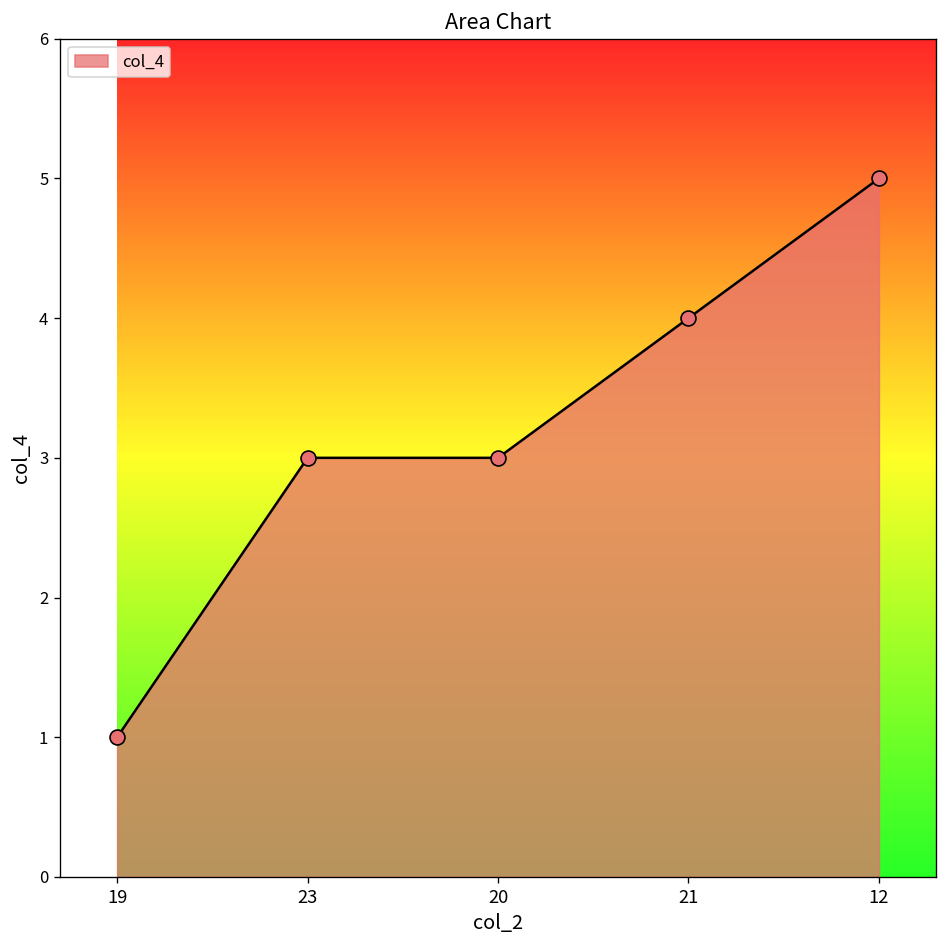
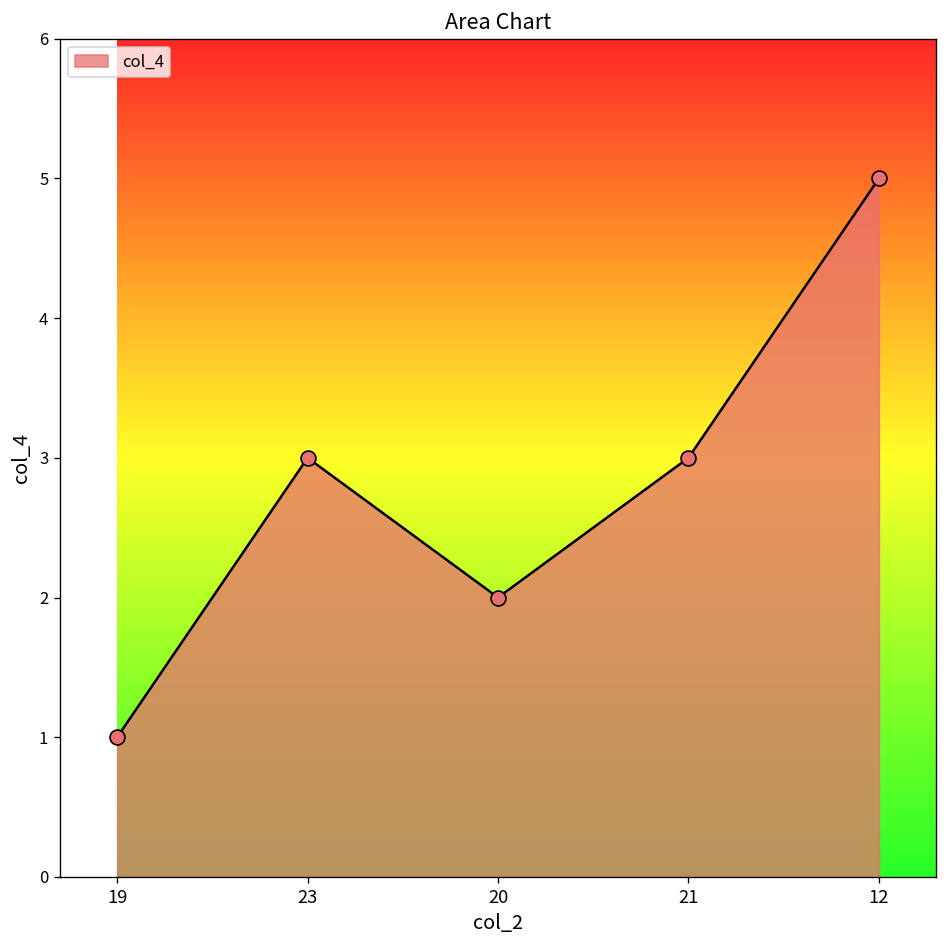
20: 3 -> 2
21: 4 -> 3
